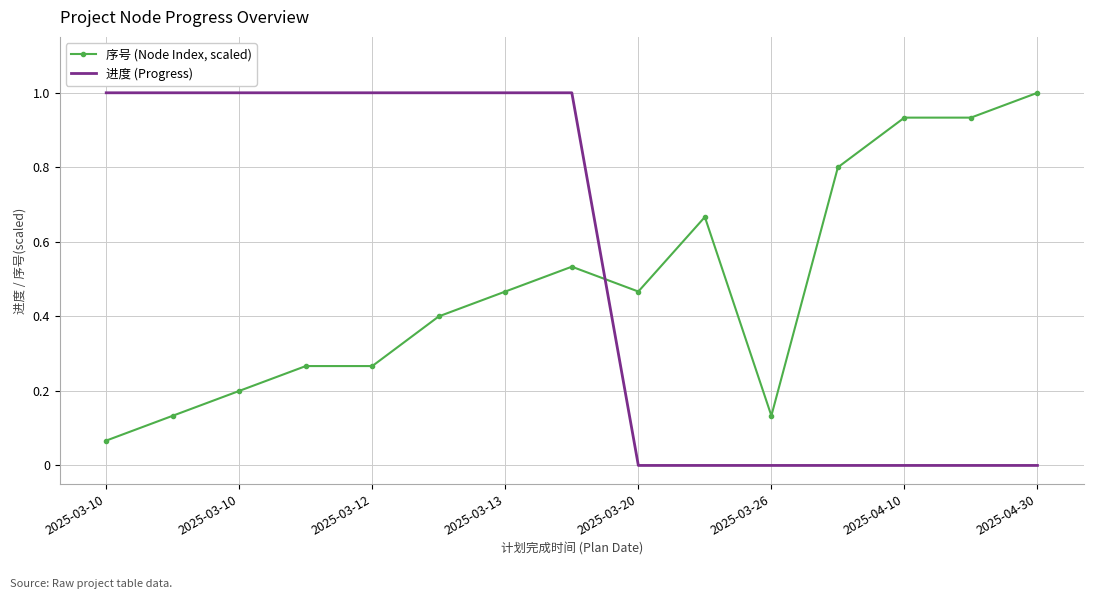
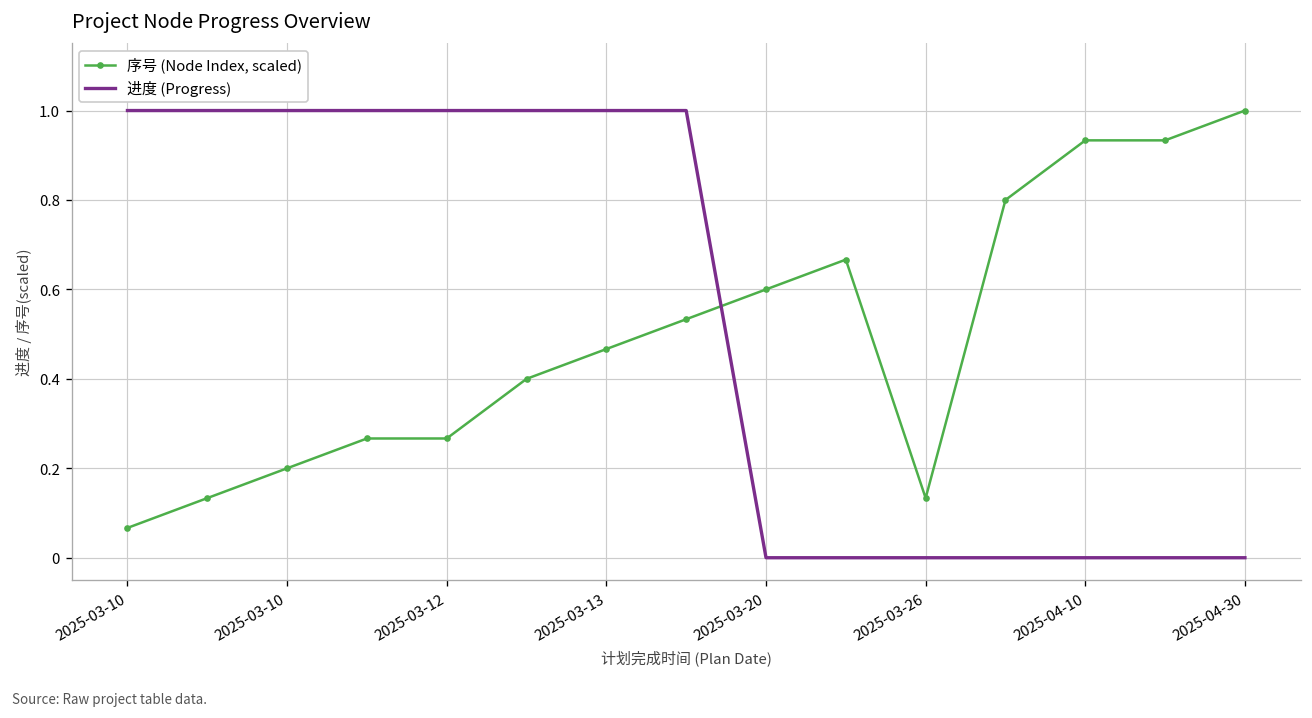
序号 (Node Index, scaled), 2025-03-20: 0.47 -> 0.60
